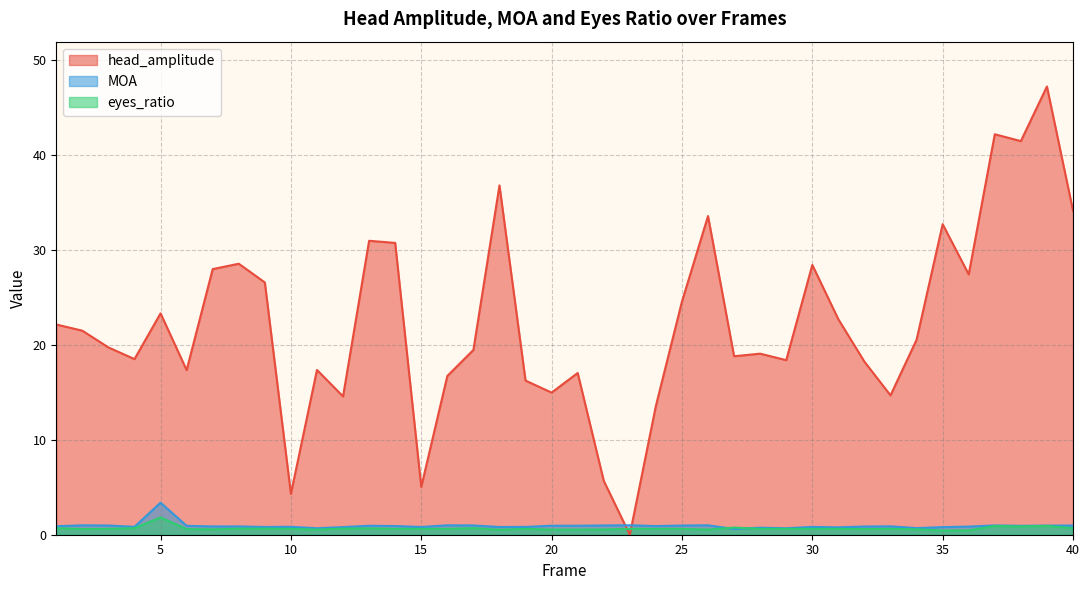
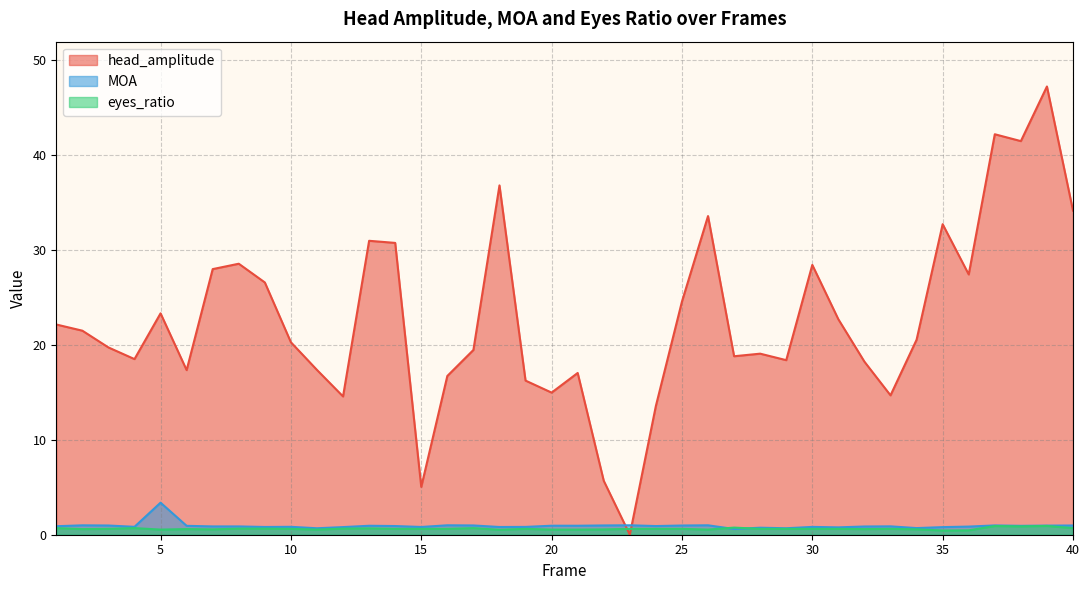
eyes_ratio, 5: 2 -> 1
head_amplitude, 10: 4 -> 20
